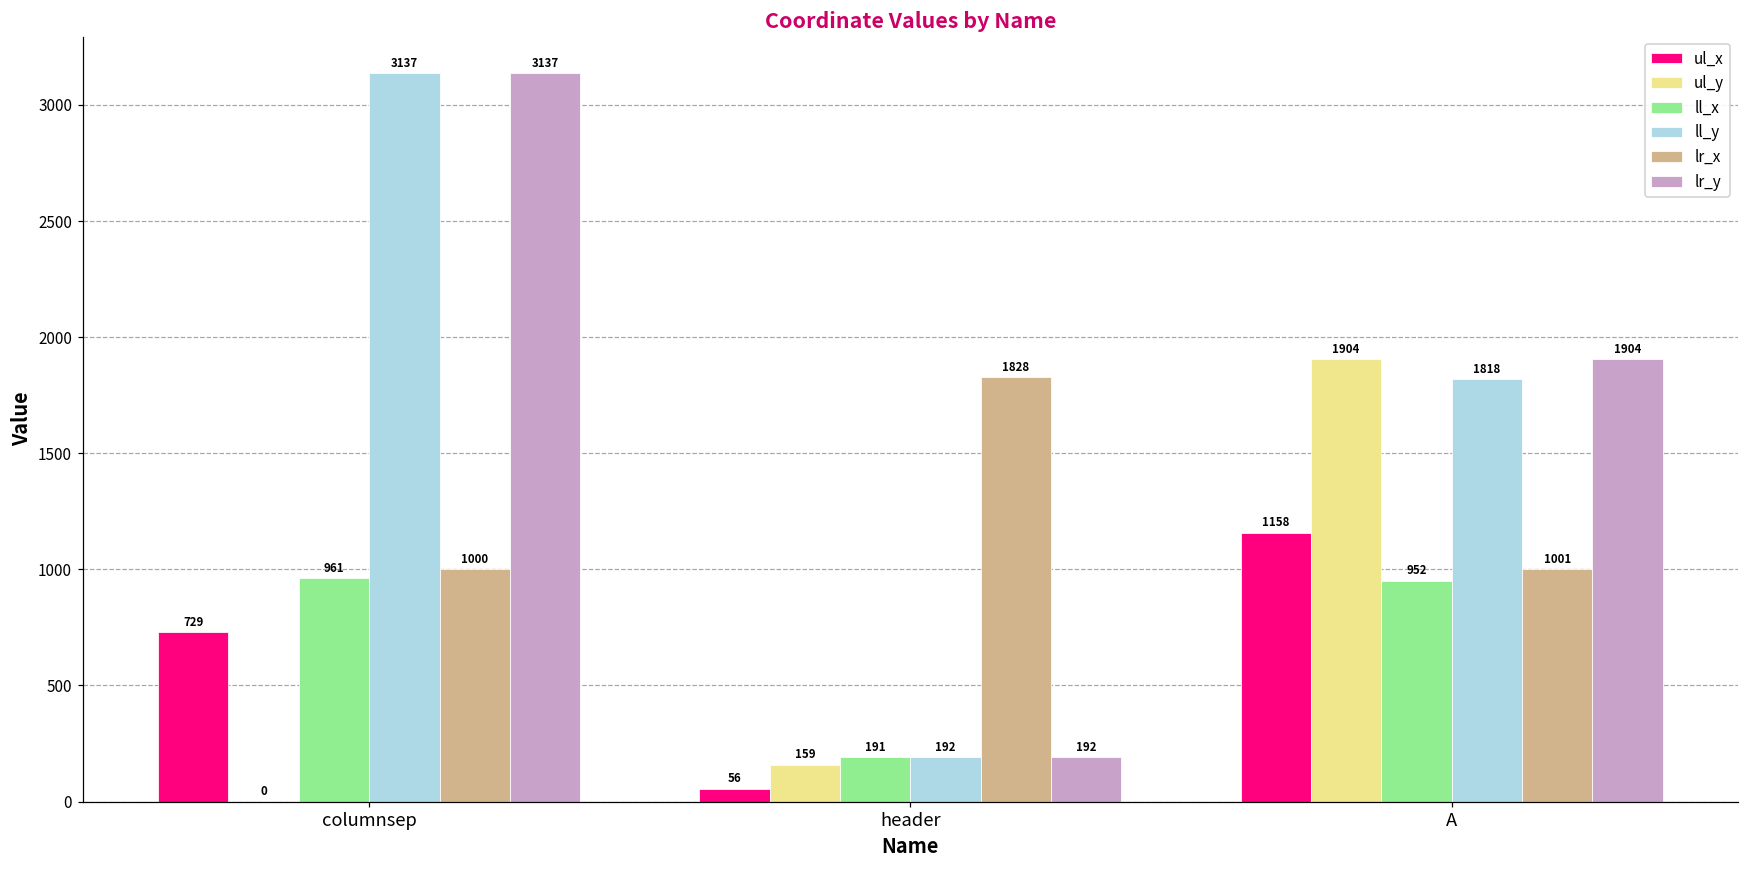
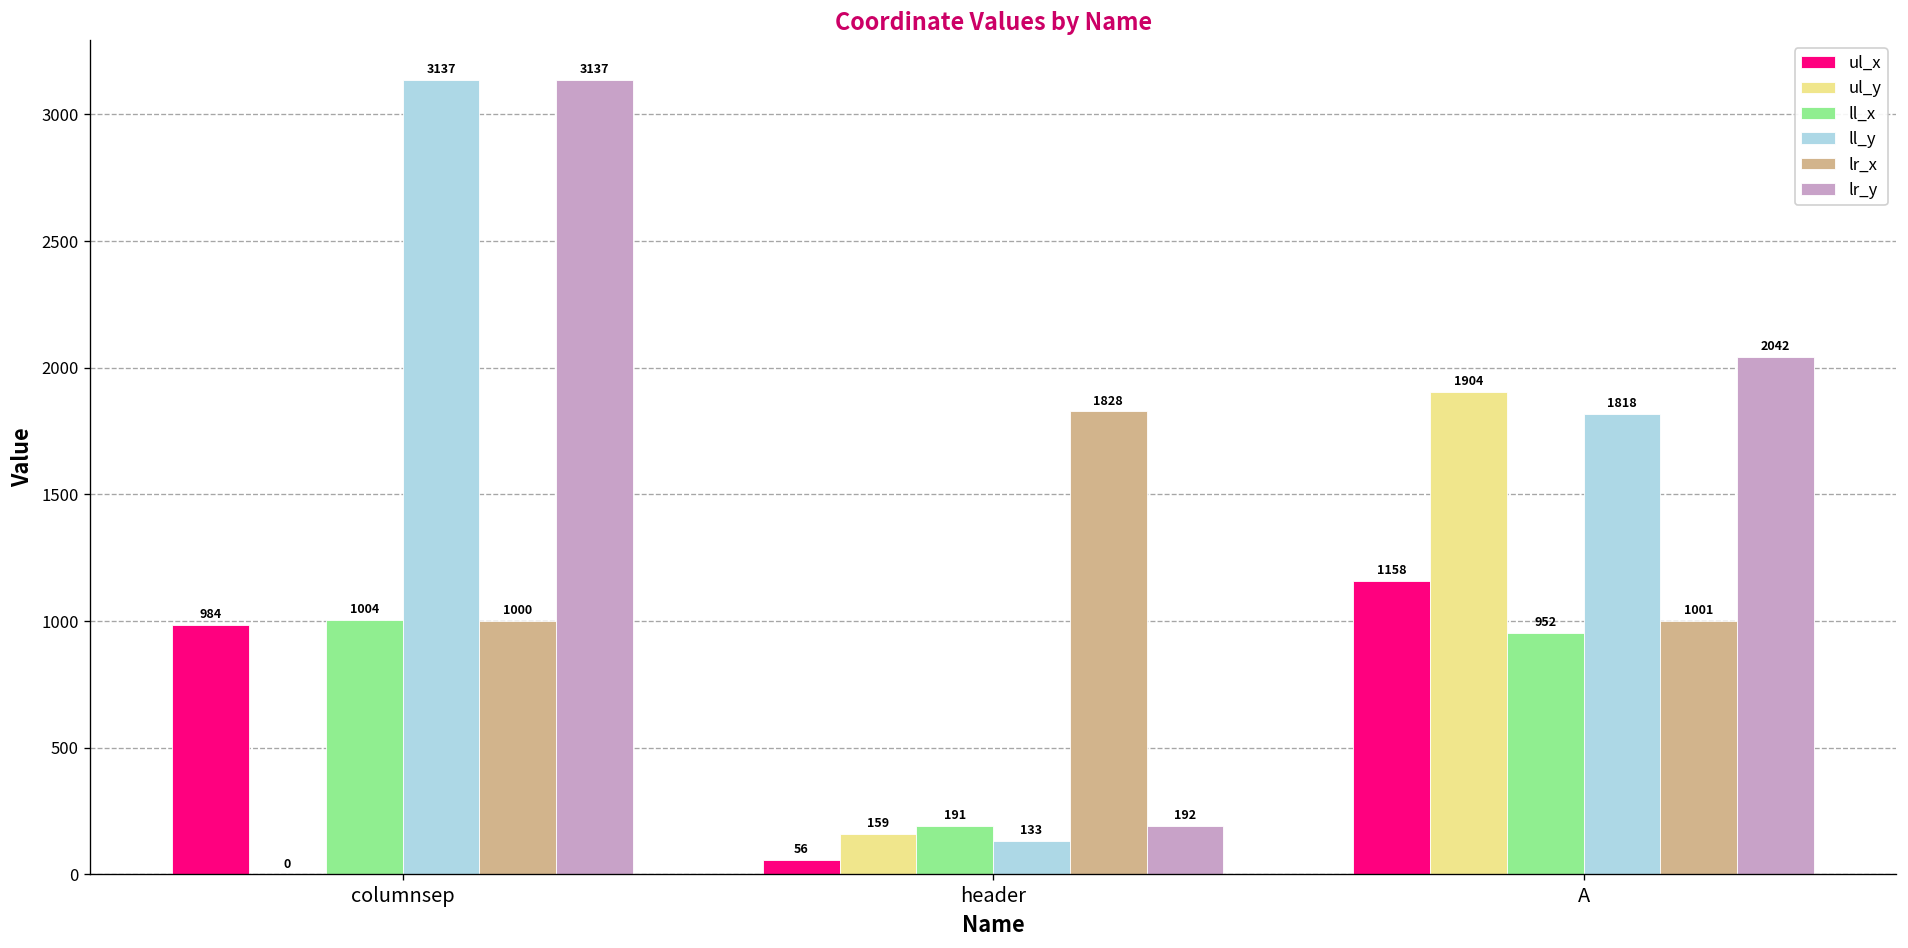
ul_x, columnsep: 729 -> 984
ll_x, columnsep: 961 -> 1004
ll_y, header: 192 -> 133
lr_y, A: 1904 -> 2042
